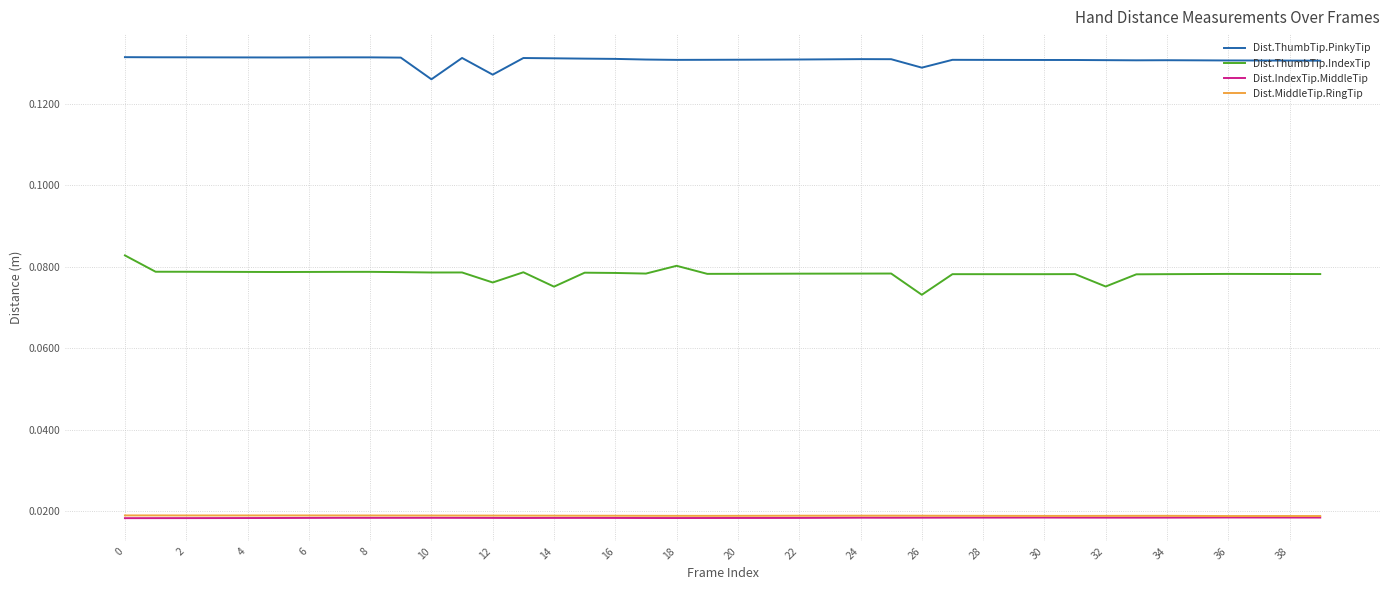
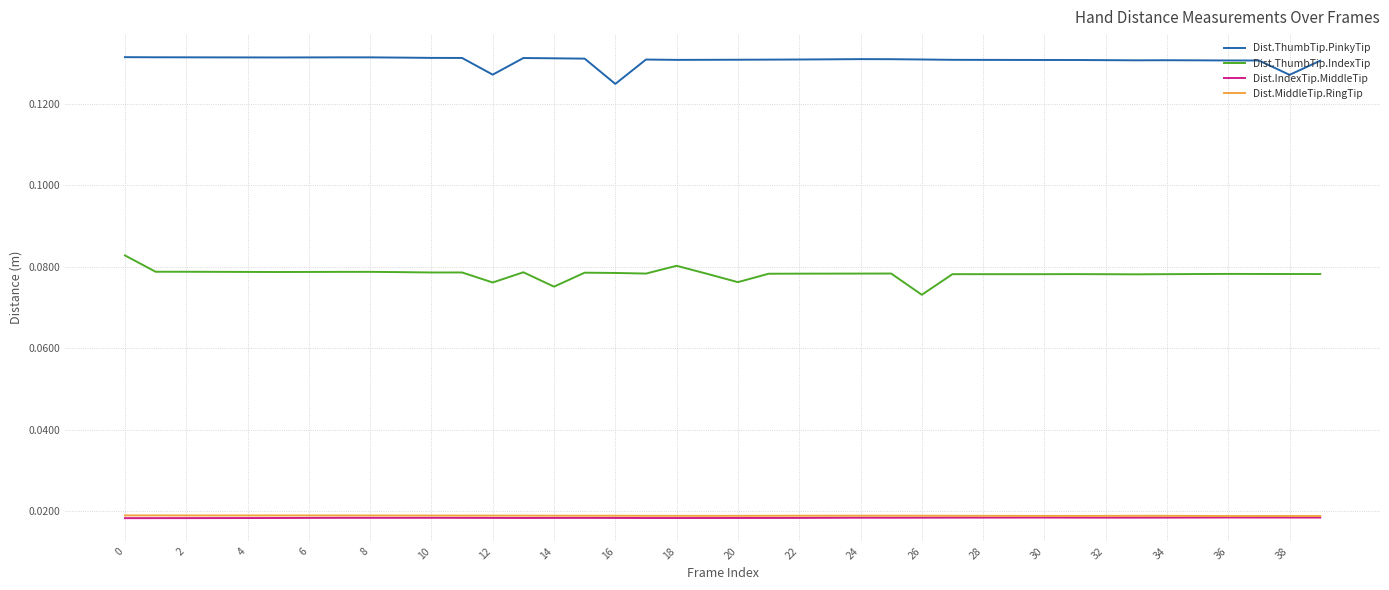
Dist.ThumbTip.PinkyTip, 10: 0.126 -> 0.131
Dist.ThumbTip.PinkyTip, 16: 0.131 -> 0.125
Dist.ThumbTip.IndexTip, 20: 0.078 -> 0.076
Dist.ThumbTip.PinkyTip, 26: 0.129 -> 0.131
Dist.ThumbTip.IndexTip, 32: 0.075 -> 0.078
Dist.ThumbTip.PinkyTip, 38: 0.131 -> 0.127
